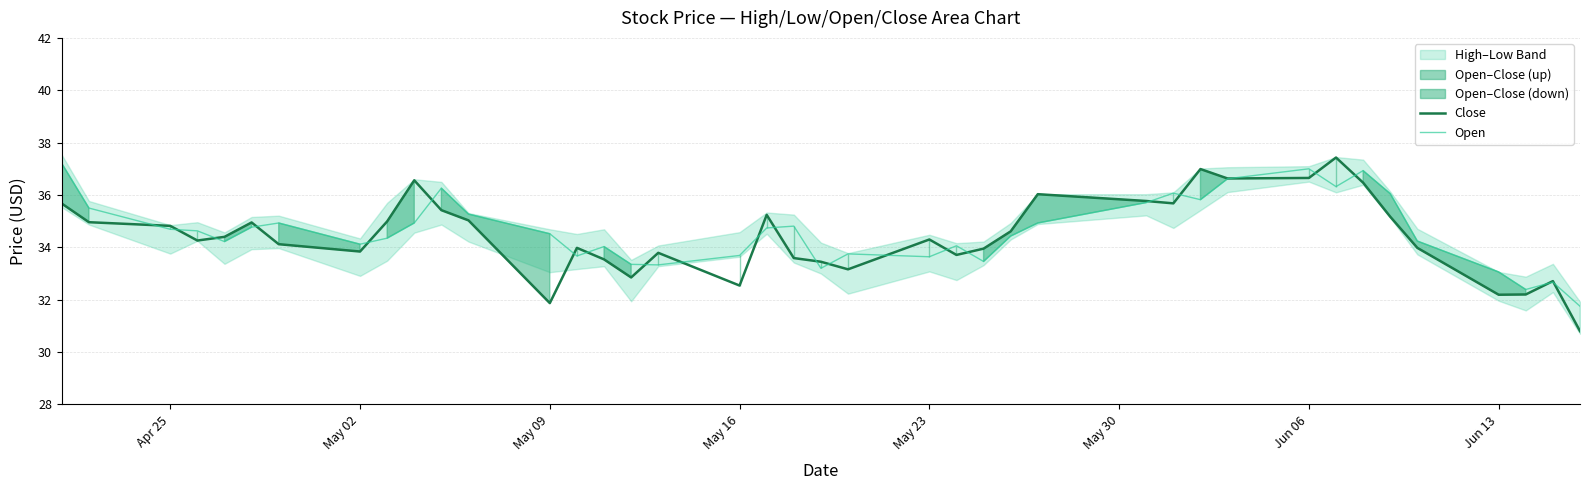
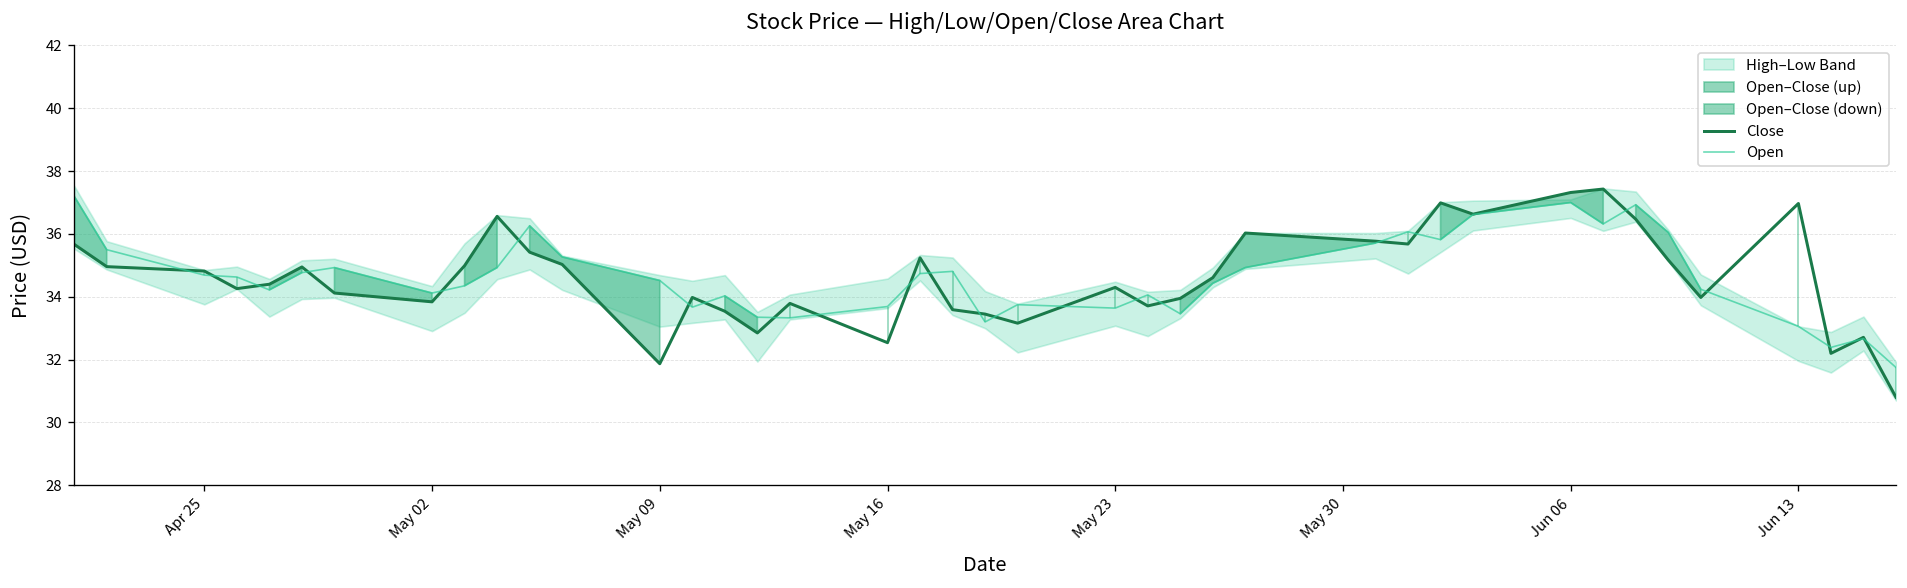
Close, Jun 06: 36.7 -> 37.3
Close, Jun 13: 32.2 -> 37.0
